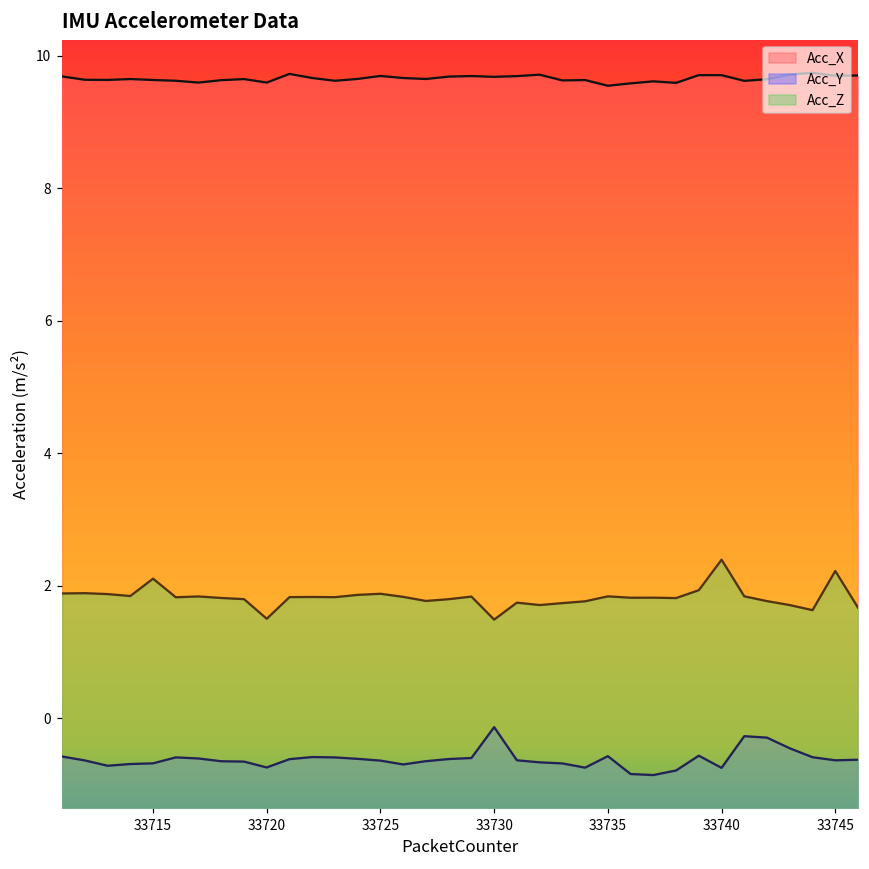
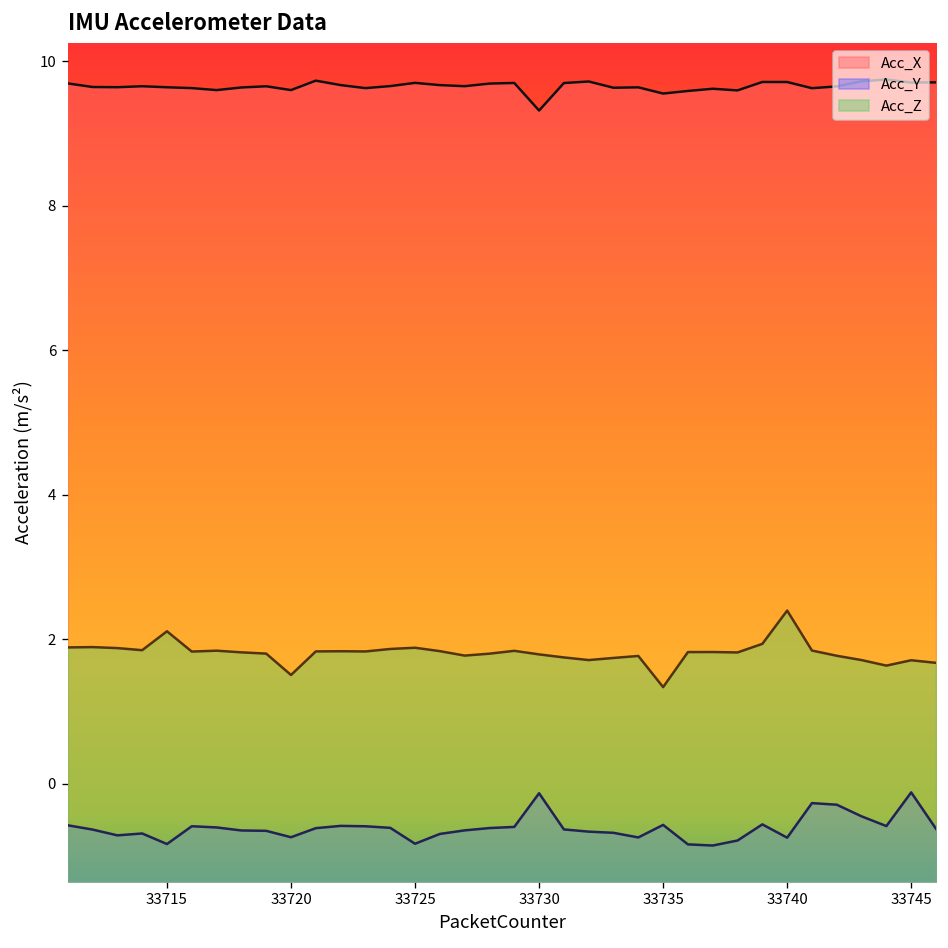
Acc_Y, 33715: -0.7 -> -0.8
Acc_Y, 33725: -0.6 -> -0.8
Acc_X, 33730: 9.7 -> 9.3
Acc_Z, 33730: 1.5 -> 1.8
Acc_Z, 33735: 1.8 -> 1.3
Acc_Y, 33745: -0.6 -> -0.1
Acc_Z, 33745: 2.2 -> 1.7
